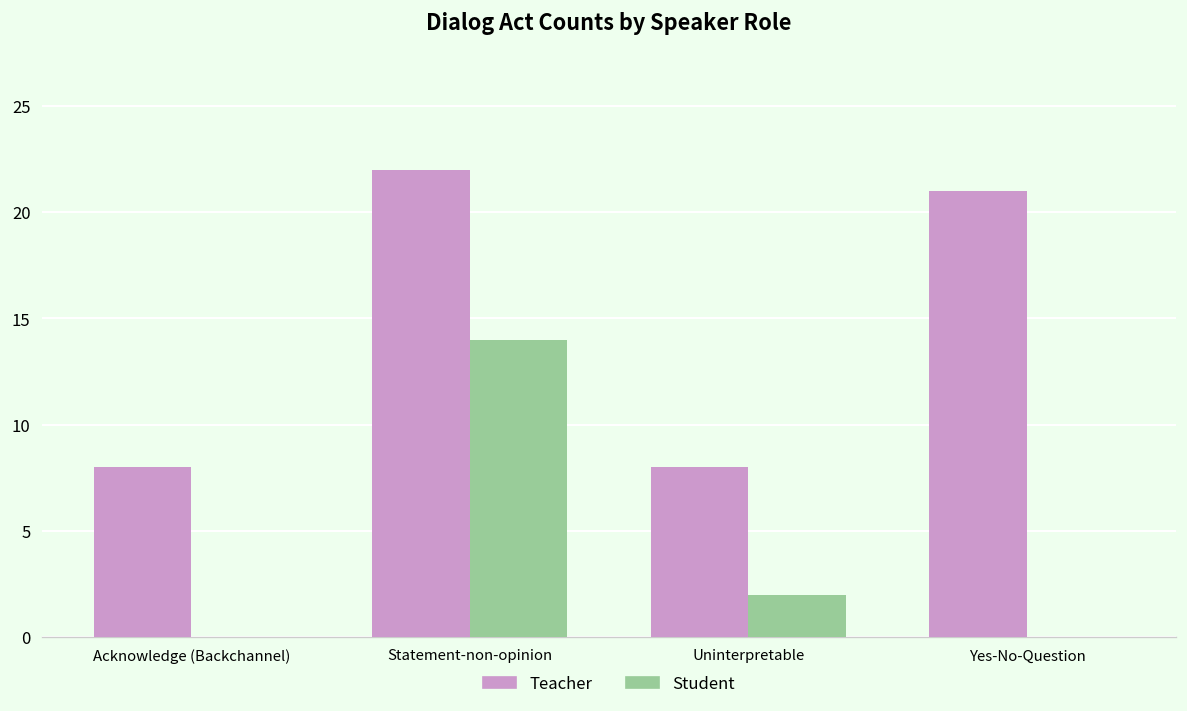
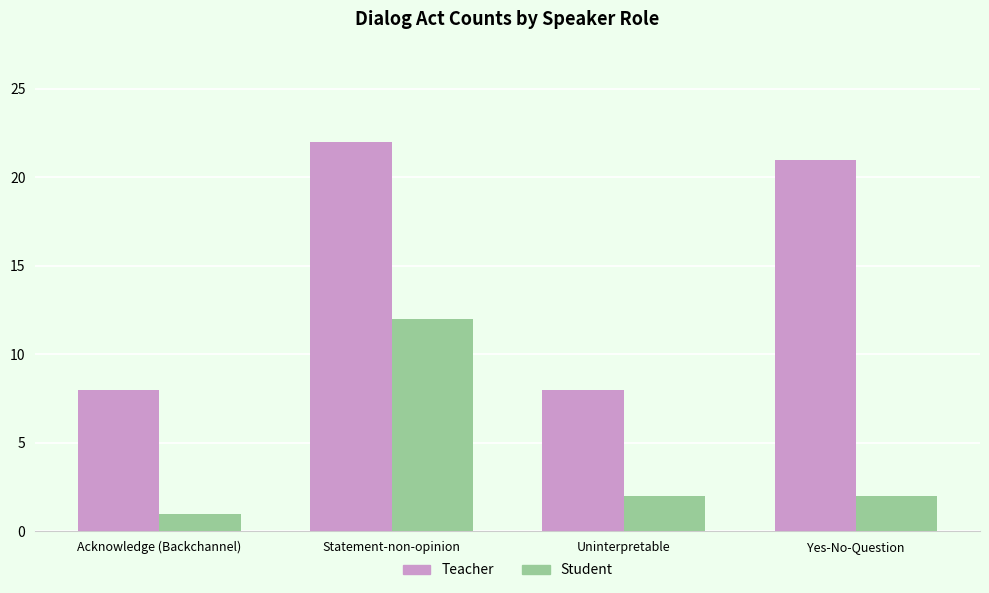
Student, Acknowledge (Backchannel): 0 -> 1
Student, Statement-non-opinion: 14 -> 12
Student, Yes-No-Question: 0 -> 2
